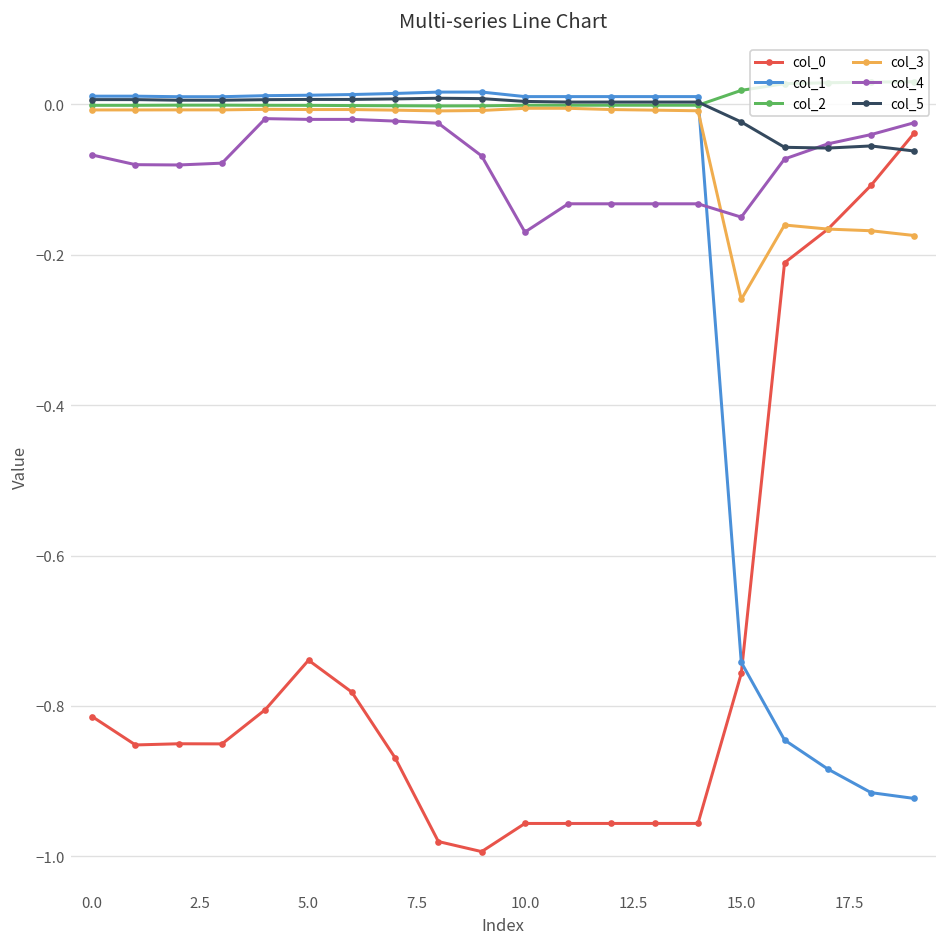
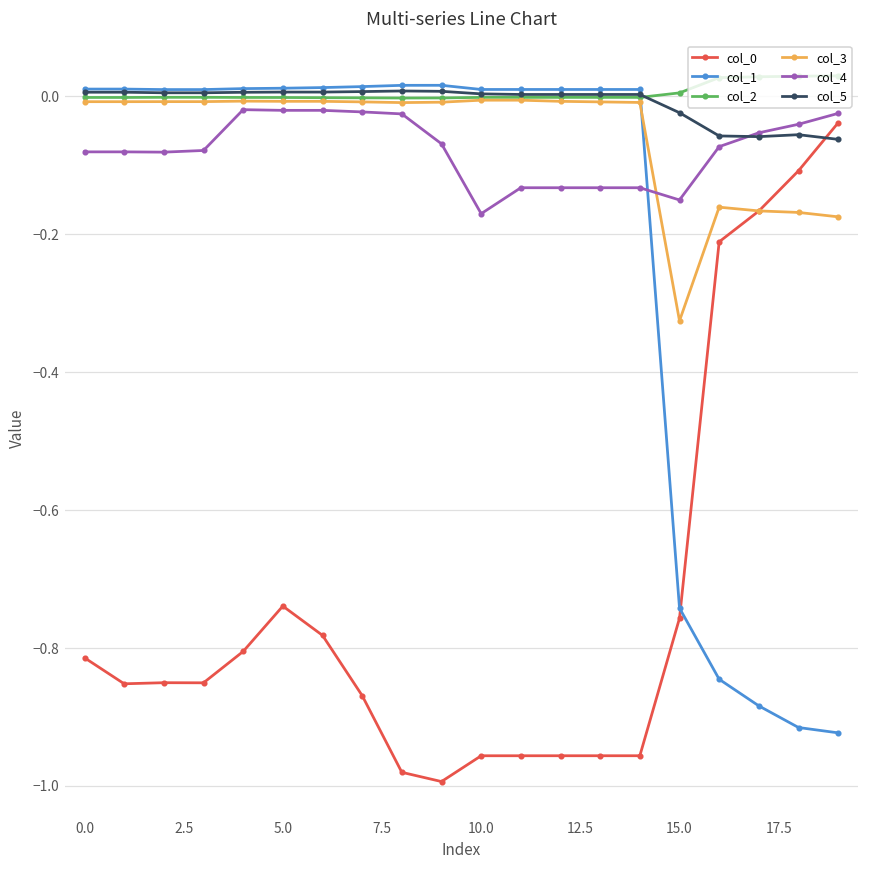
col_4, 0.0: -0.07 -> -0.08
col_2, 15.0: 0.02 -> 0.01
col_3, 15.0: -0.26 -> -0.33
